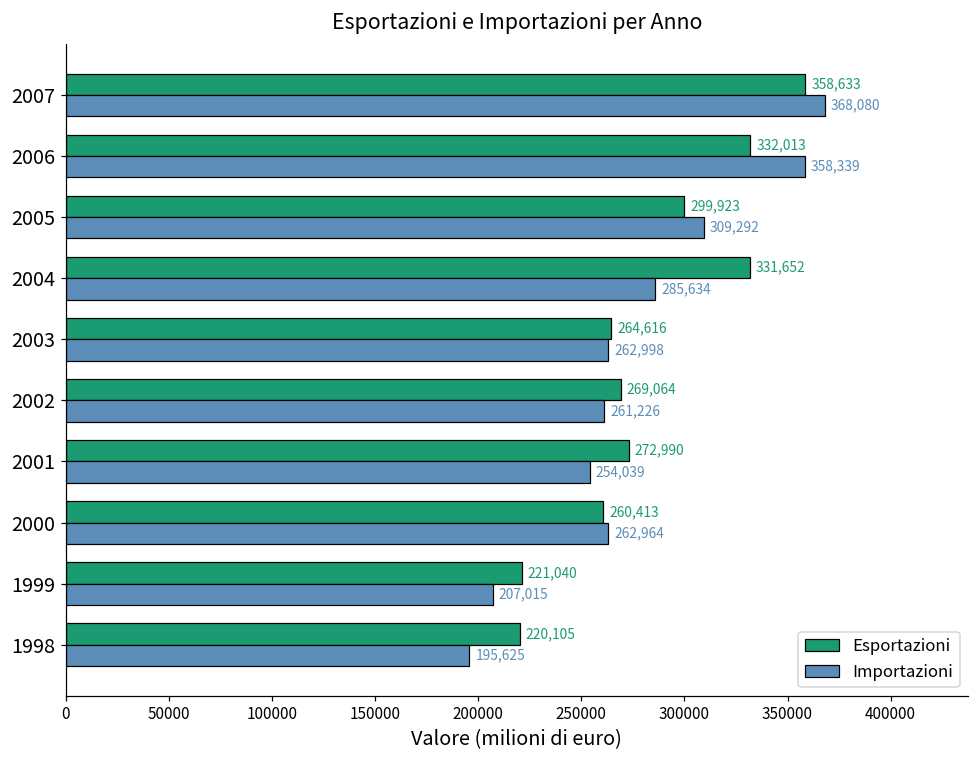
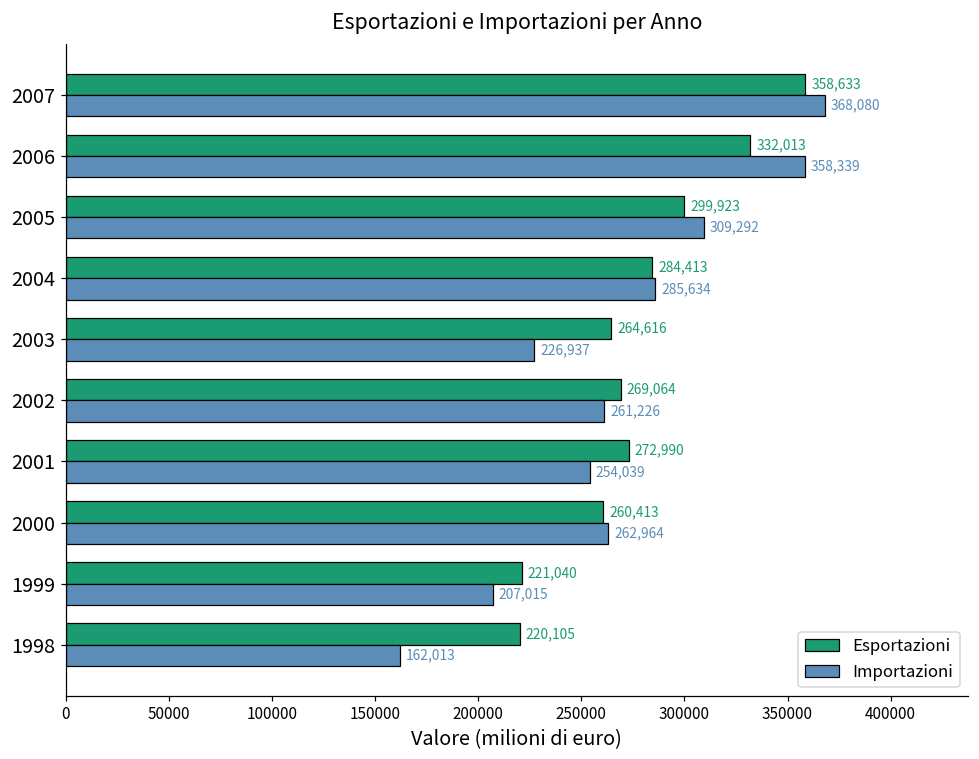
Esportazioni, 2004: 331,652 -> 284,413
Importazioni, 2003: 262,998 -> 226,937
Importazioni, 1998: 195,625 -> 162,013
